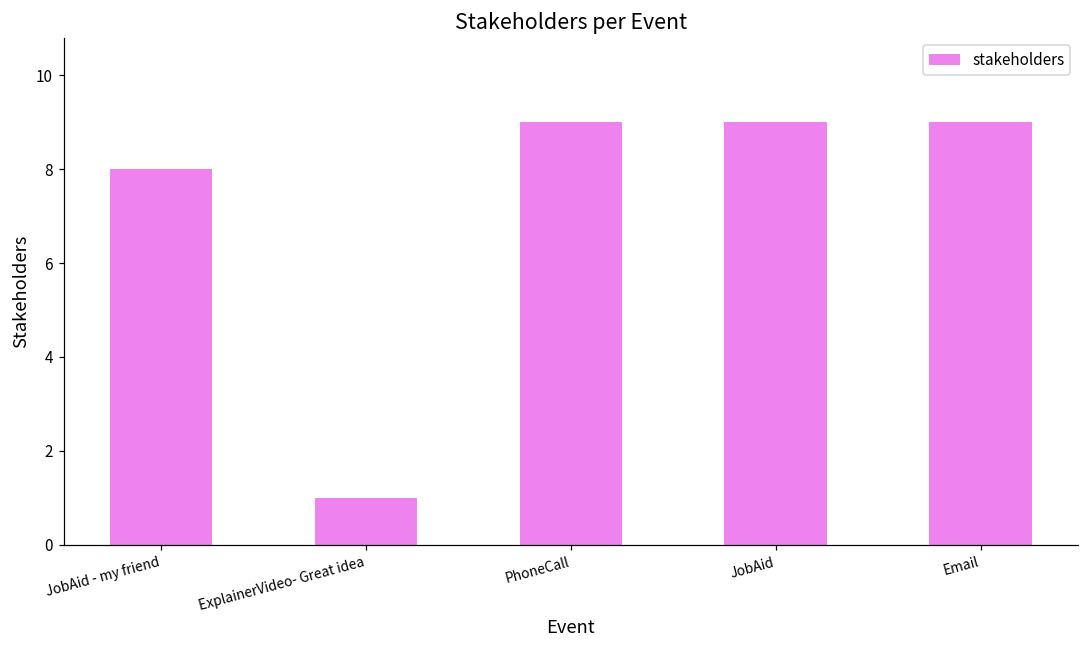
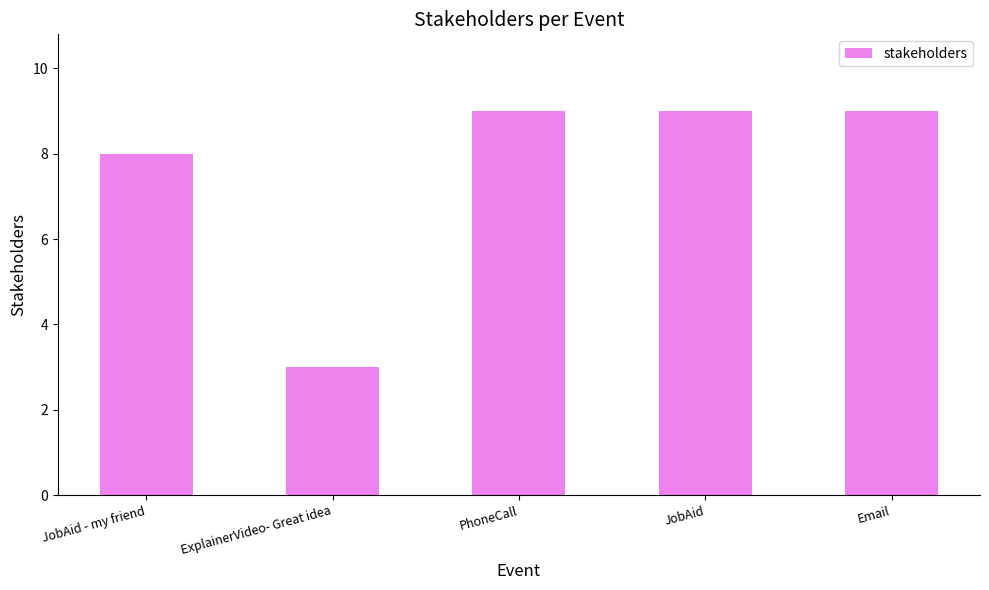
ExplainerVideo- Great idea: 1 -> 3
